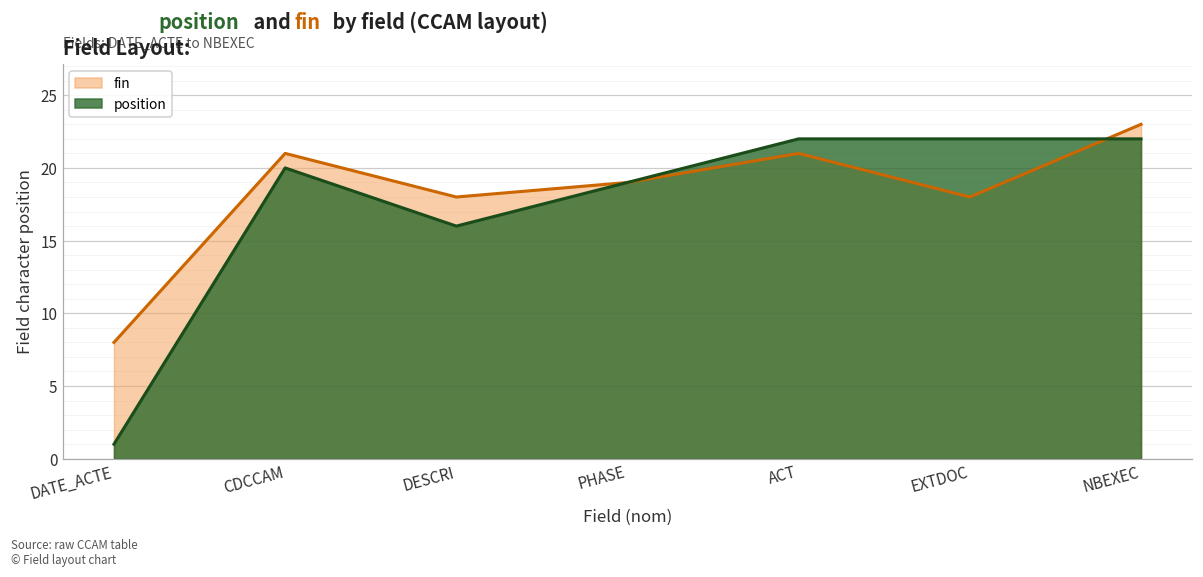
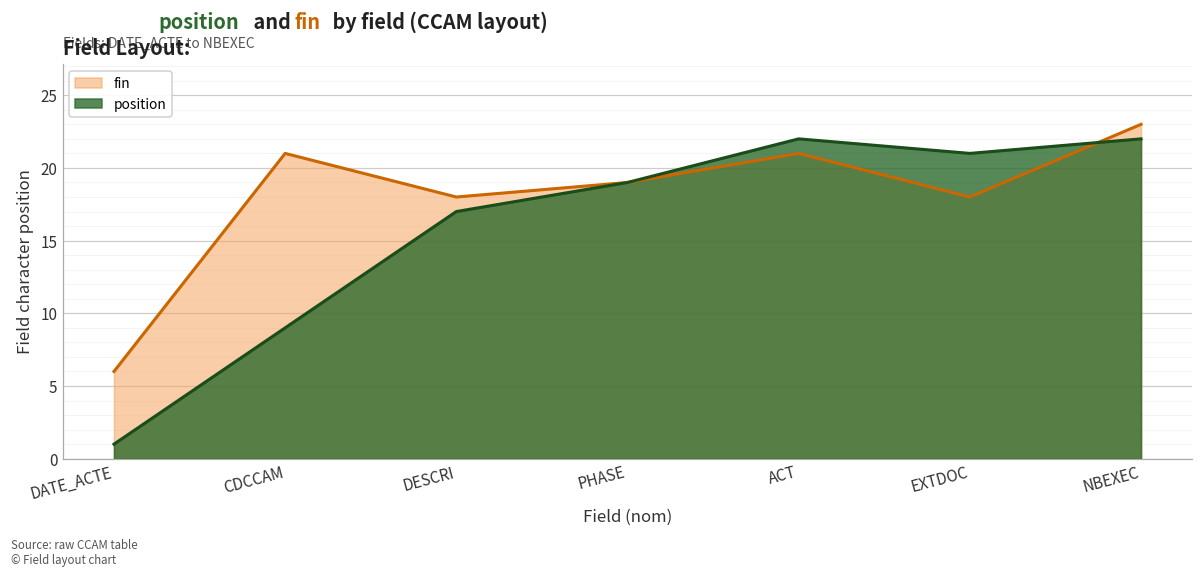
fin, DATE_ACTE: 8 -> 6
position, CDCCAM: 20 -> 9
position, DESCRI: 16 -> 17
position, EXTDOC: 22 -> 21
